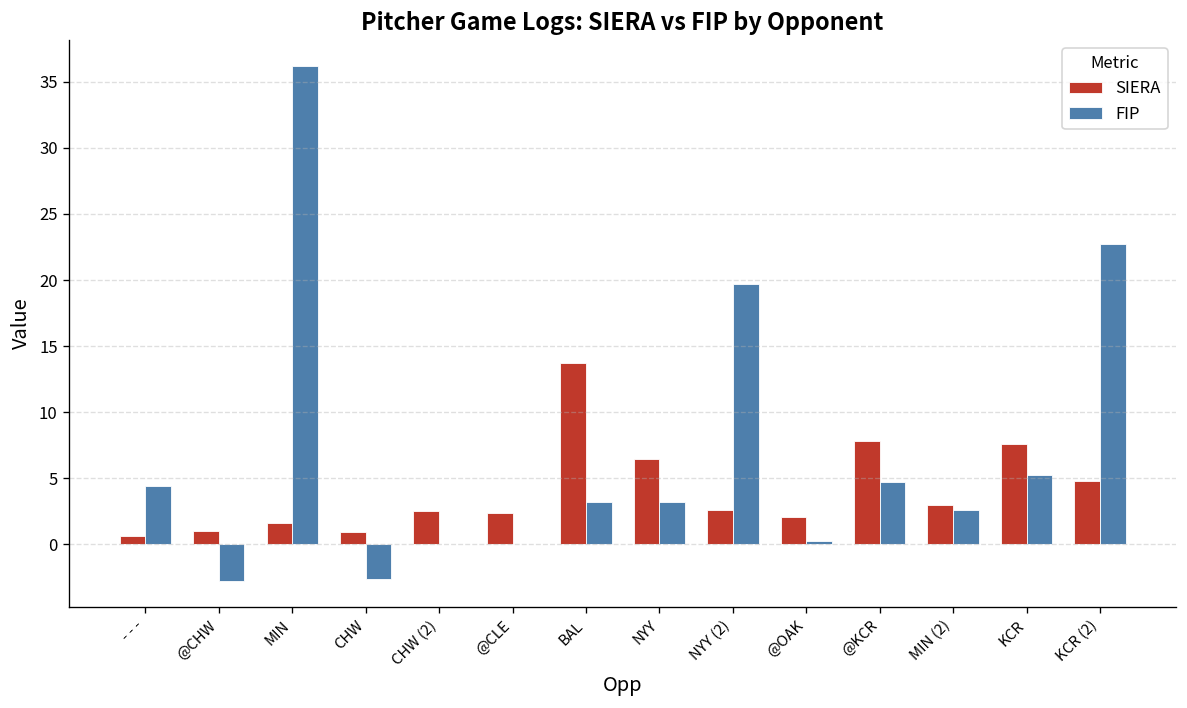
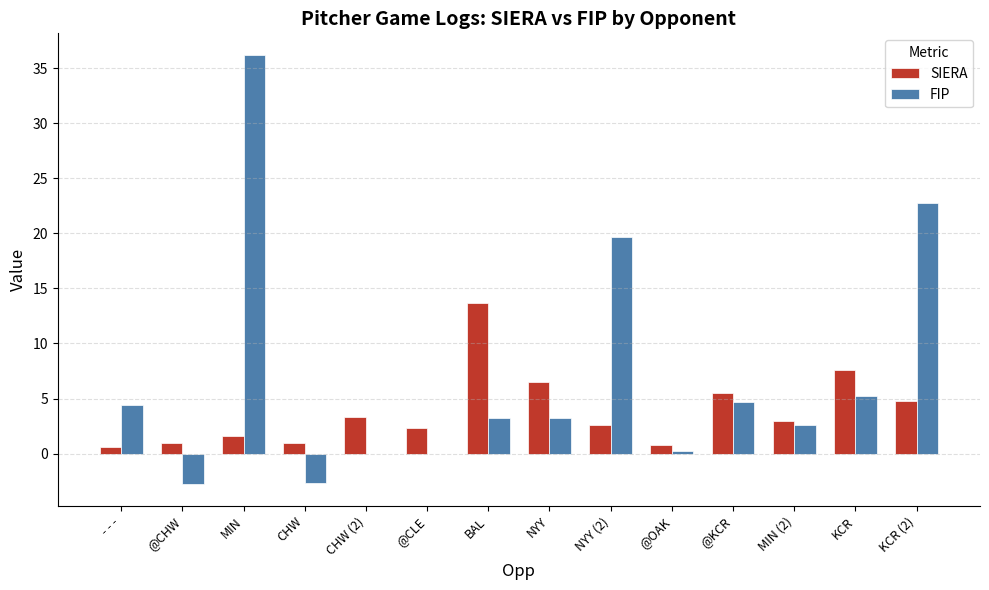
SIERA, CHW (2): 2.5 -> 3.3
SIERA, @OAK: 2.1 -> 0.8
SIERA, @KCR: 7.8 -> 5.5
